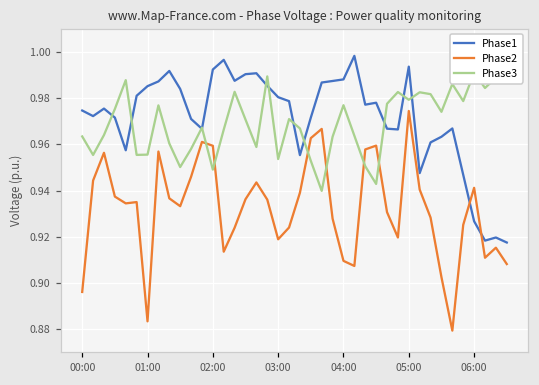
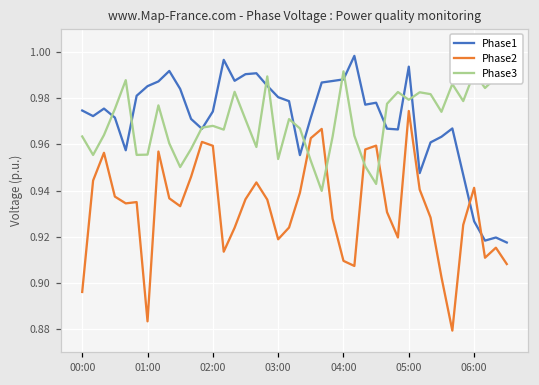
Phase1, 02:00: 0.992 -> 0.974
Phase3, 02:00: 0.949 -> 0.968
Phase3, 04:00: 0.977 -> 0.992
